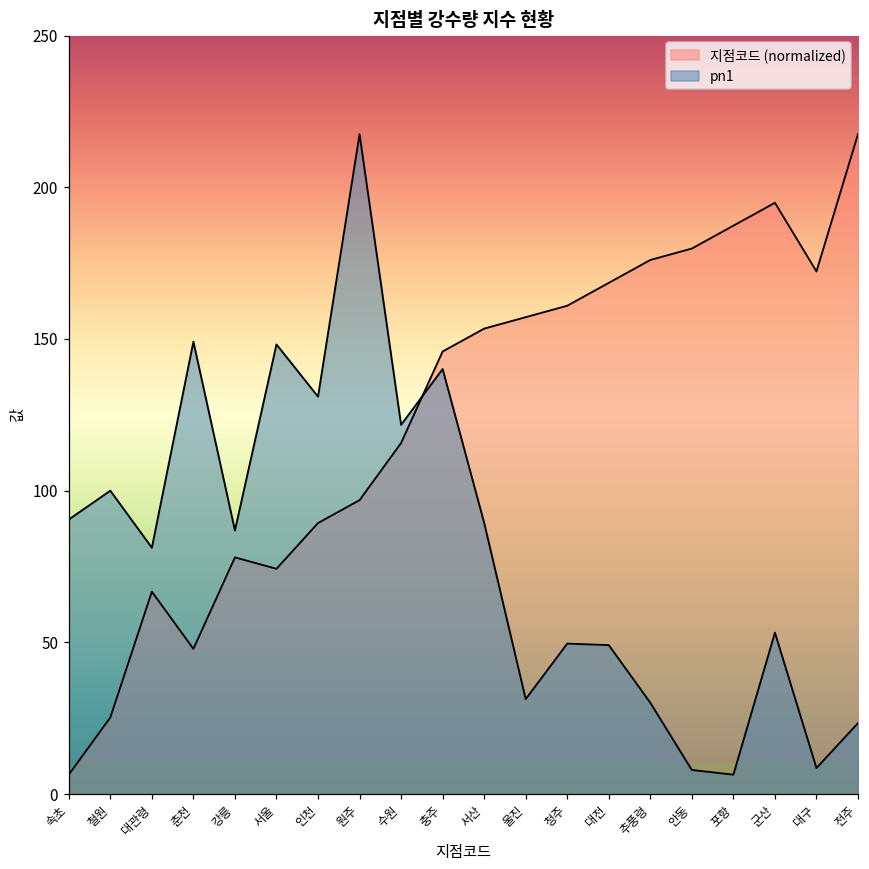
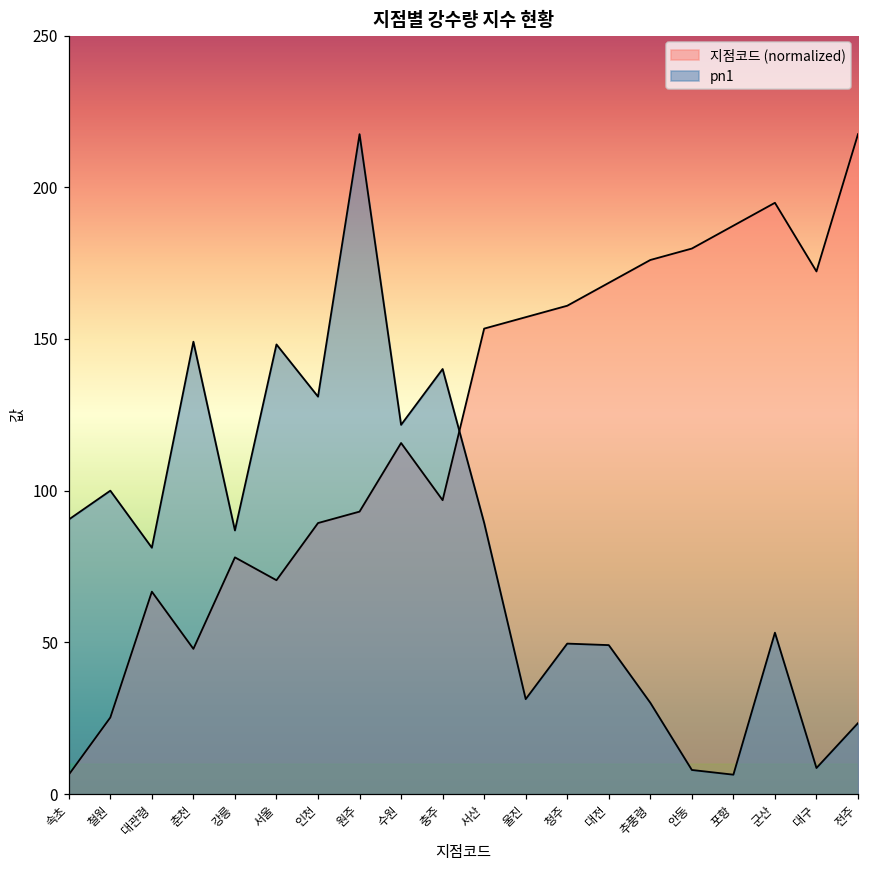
지점코드 (normalized), 서울: 74 -> 70
지점코드 (normalized), 원주: 97 -> 93
지점코드 (normalized), 충주: 146 -> 97
